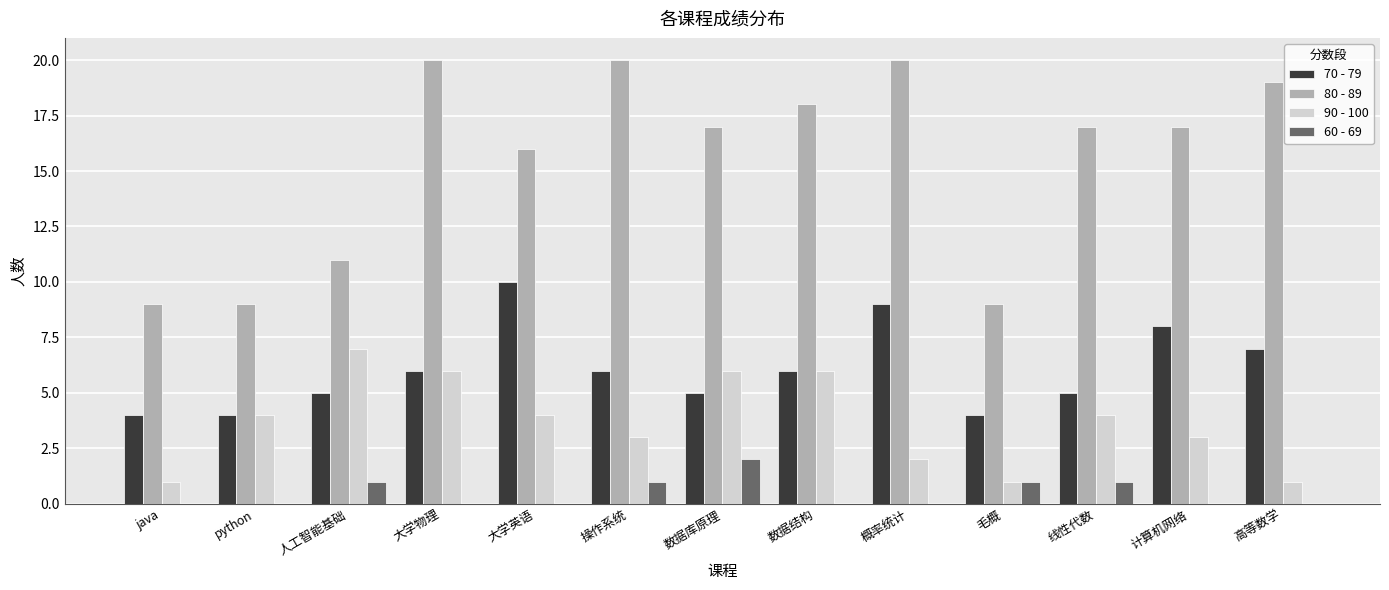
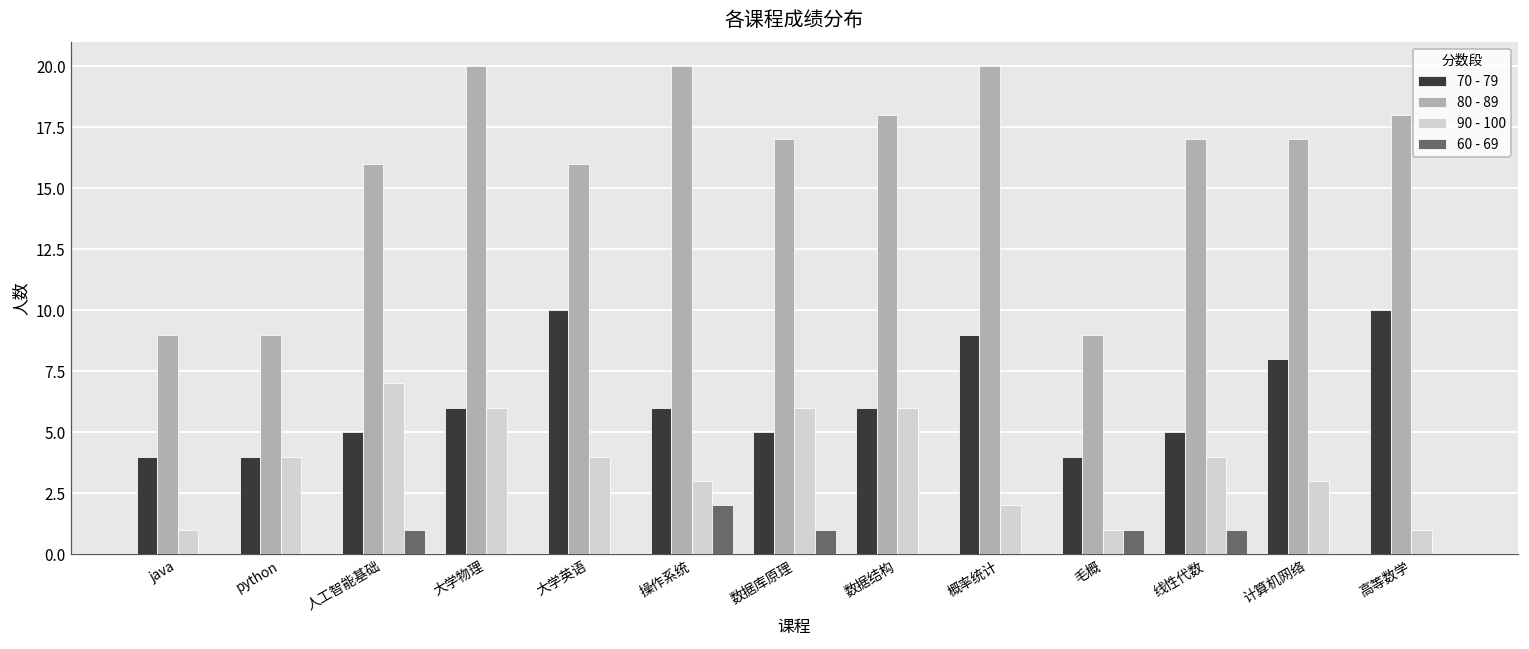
80 - 89, 人工智能基础: 11 -> 16
60 - 69, 操作系统: 1 -> 2
60 - 69, 数据库原理: 2 -> 1
70 - 79, 高等数学: 7 -> 10
80 - 89, 高等数学: 19 -> 18
